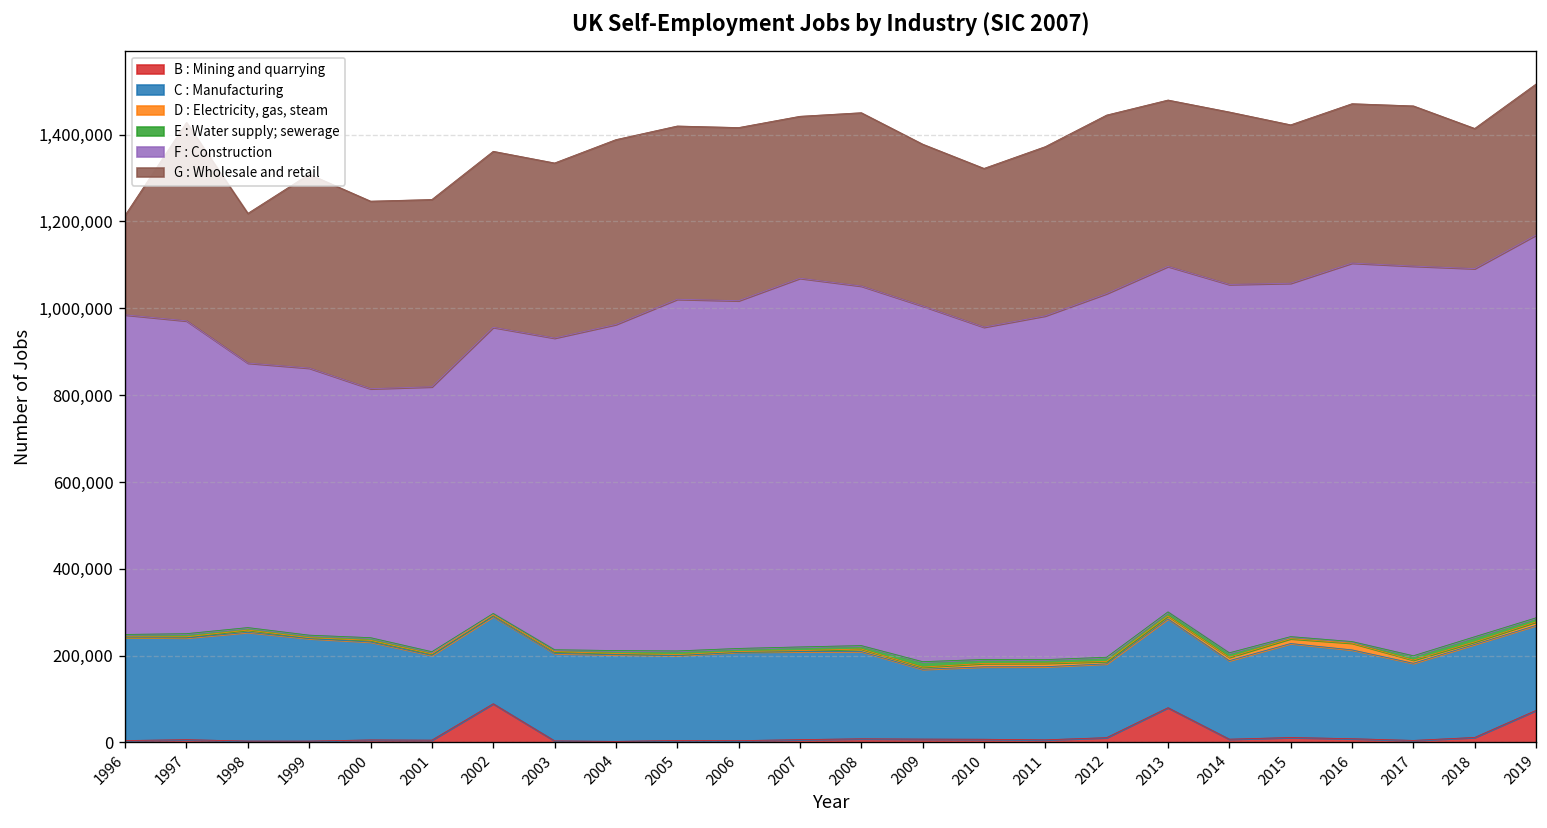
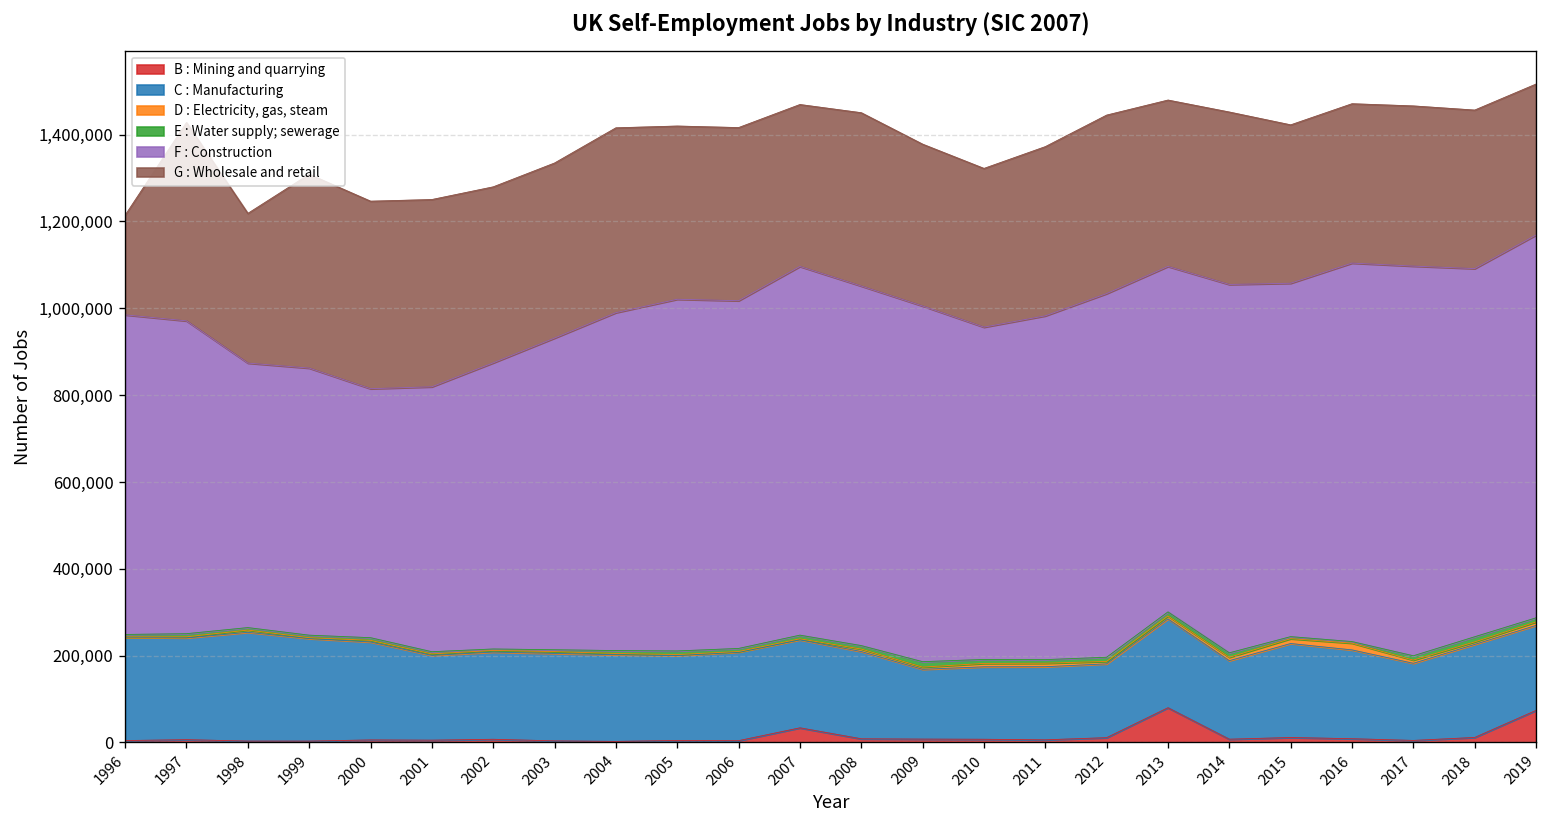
B : Mining and quarrying, 2002: 90,000 -> 10,000
F : Construction, 2004: 750,000 -> 780,000
B : Mining and quarrying, 2007: 10,000 -> 30,000
G : Wholesale and retail, 2018: 320,000 -> 370,000
